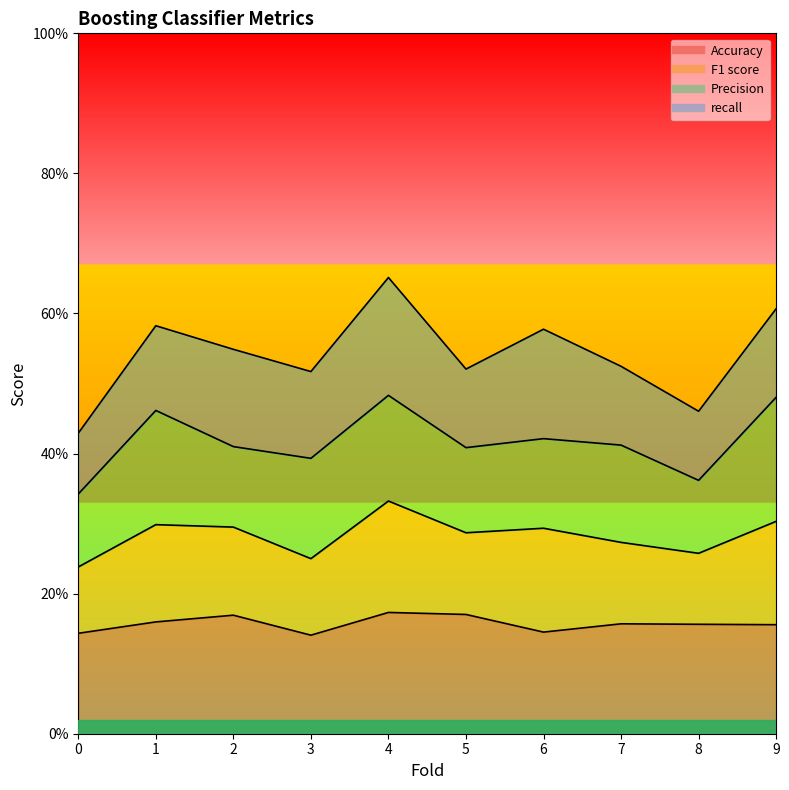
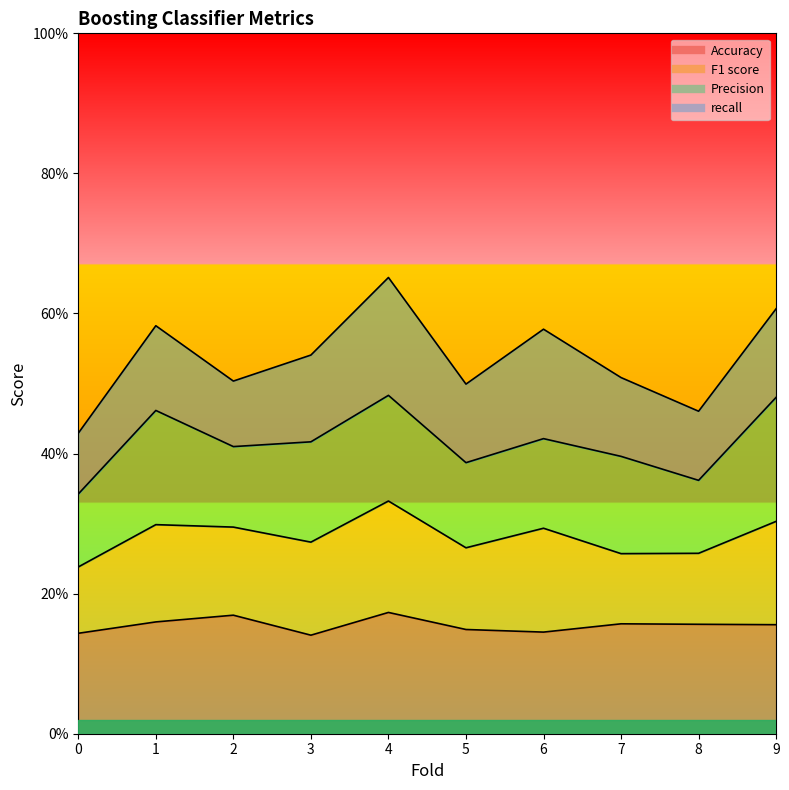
recall, 2: 14% -> 9%
F1 score, 3: 11% -> 13%
Accuracy, 5: 17% -> 15%
F1 score, 7: 12% -> 10%
